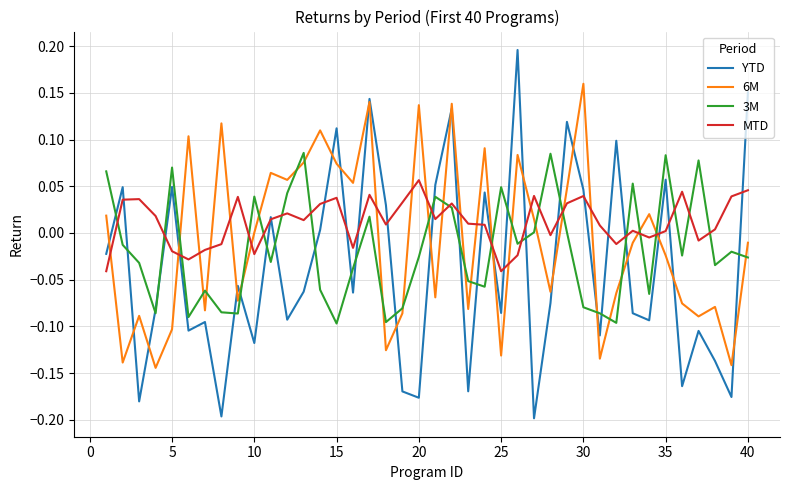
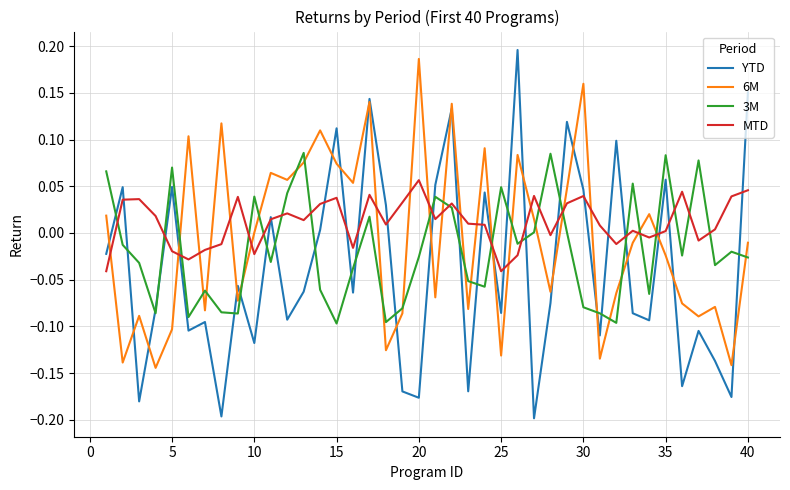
6M, 20: 0.14 -> 0.19
